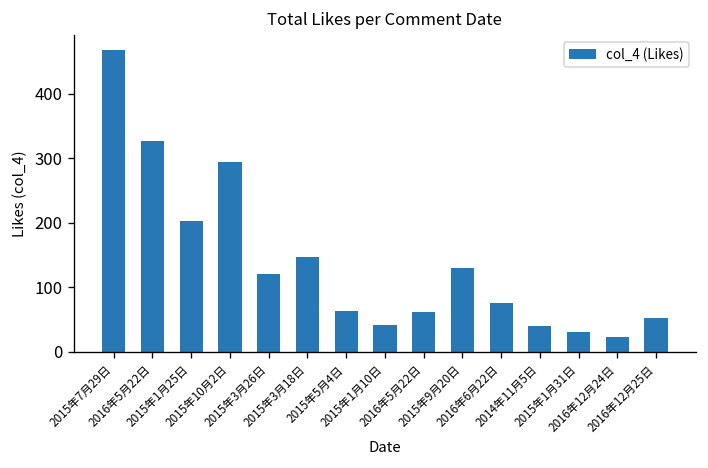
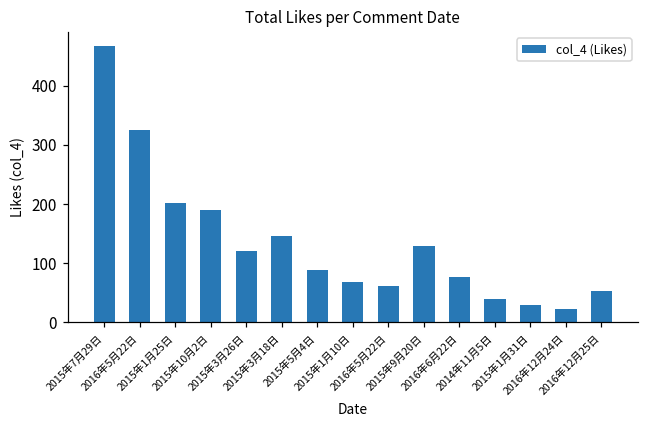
2015年10月2日: 290 -> 190
2015年5月4日: 60 -> 90
2015年1月10日: 40 -> 70
